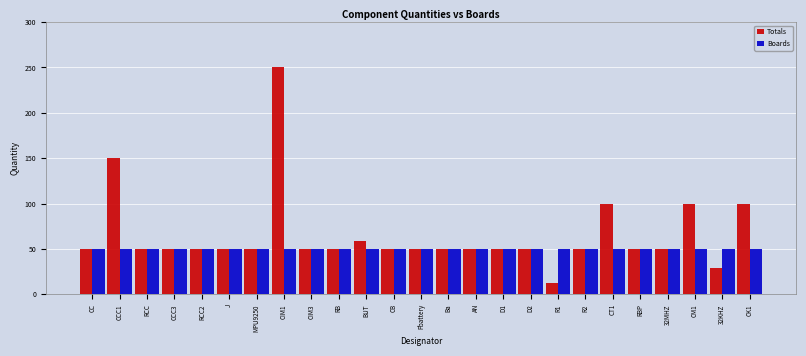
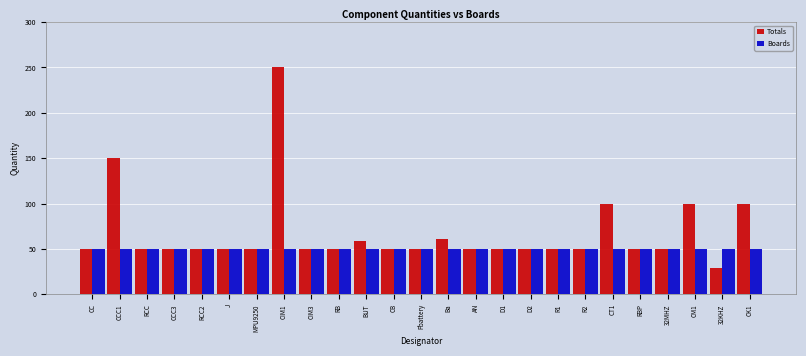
Totals, Ba: 50 -> 60
Totals, R1: 10 -> 50
